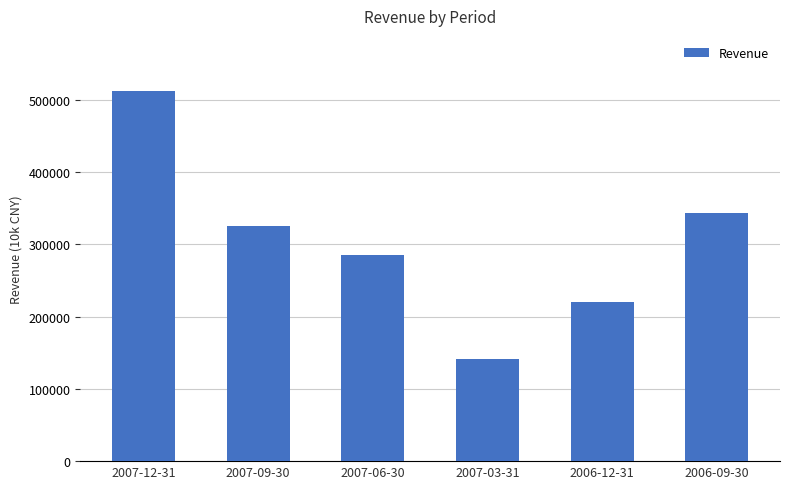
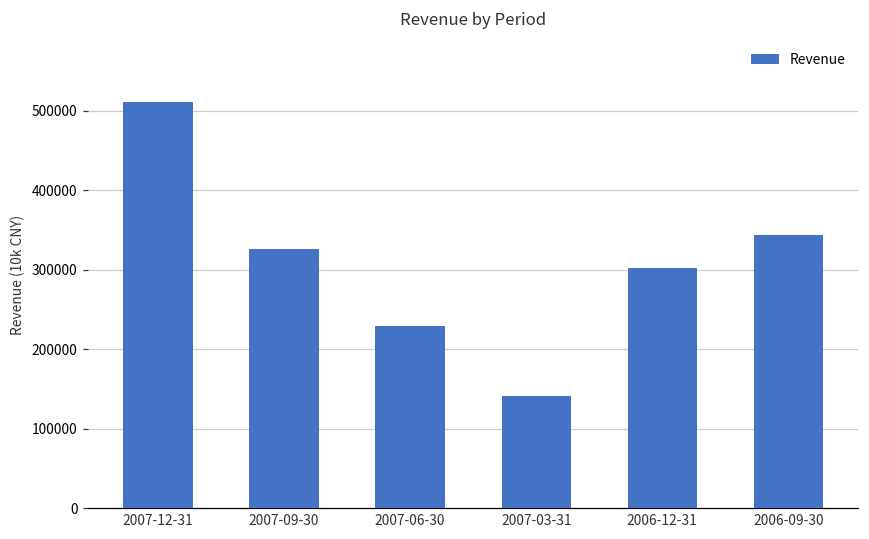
2007-06-30: 290000 -> 230000
2006-12-31: 220000 -> 300000
